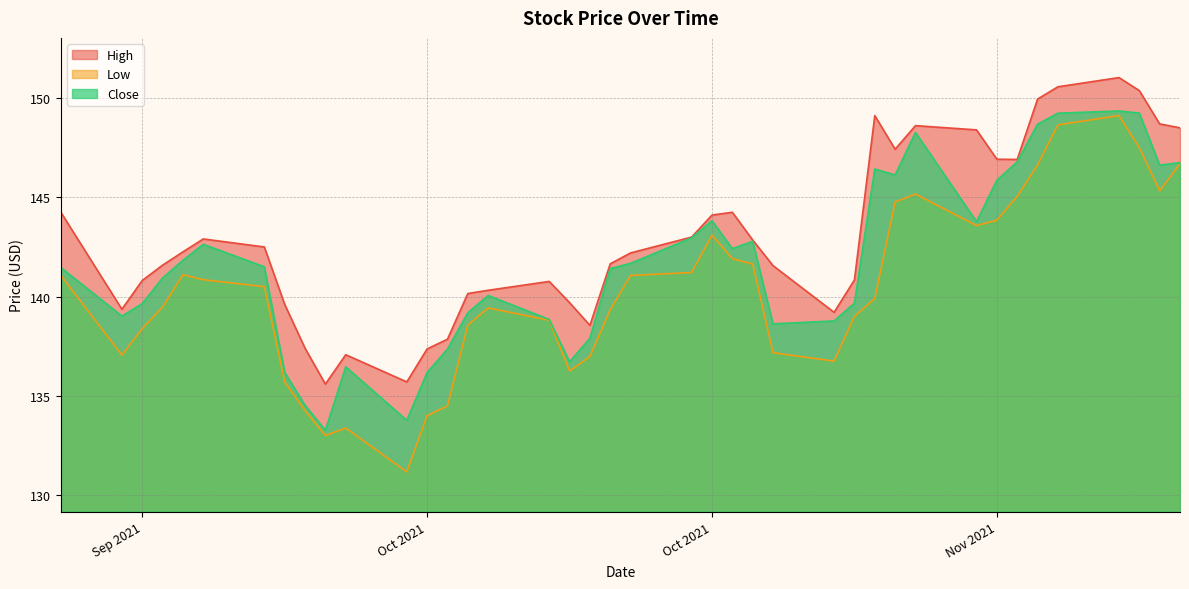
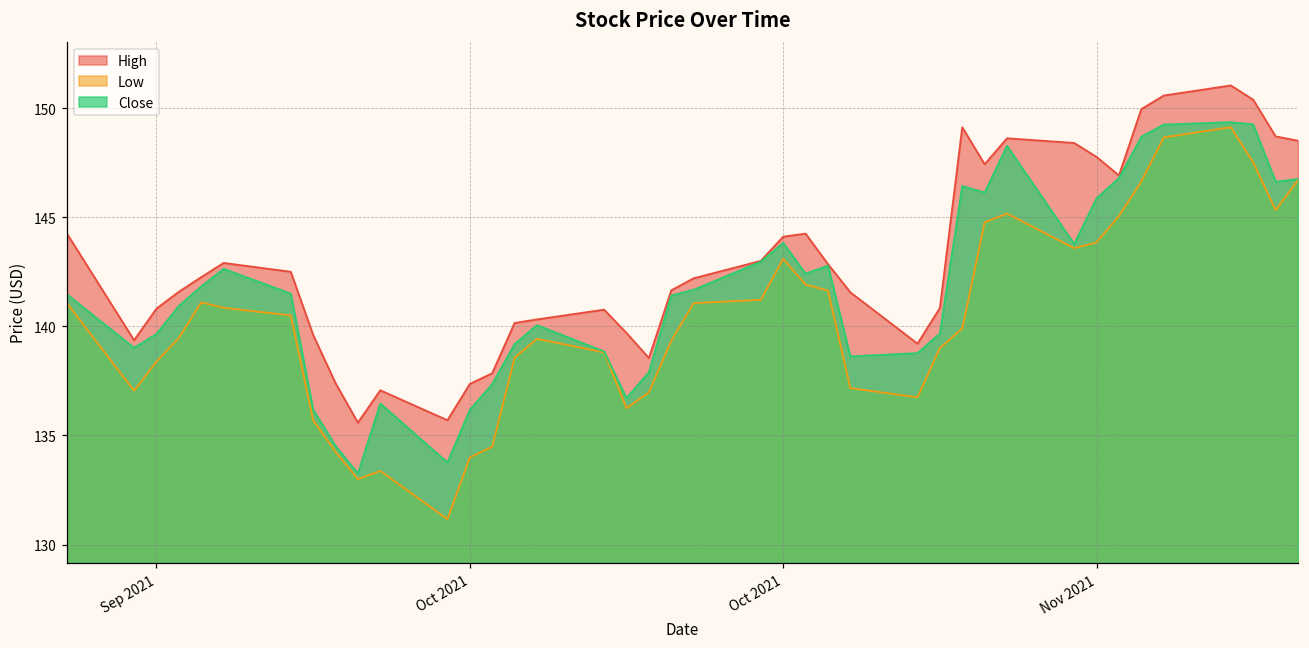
High, Nov 2021: 146.9 -> 147.8
